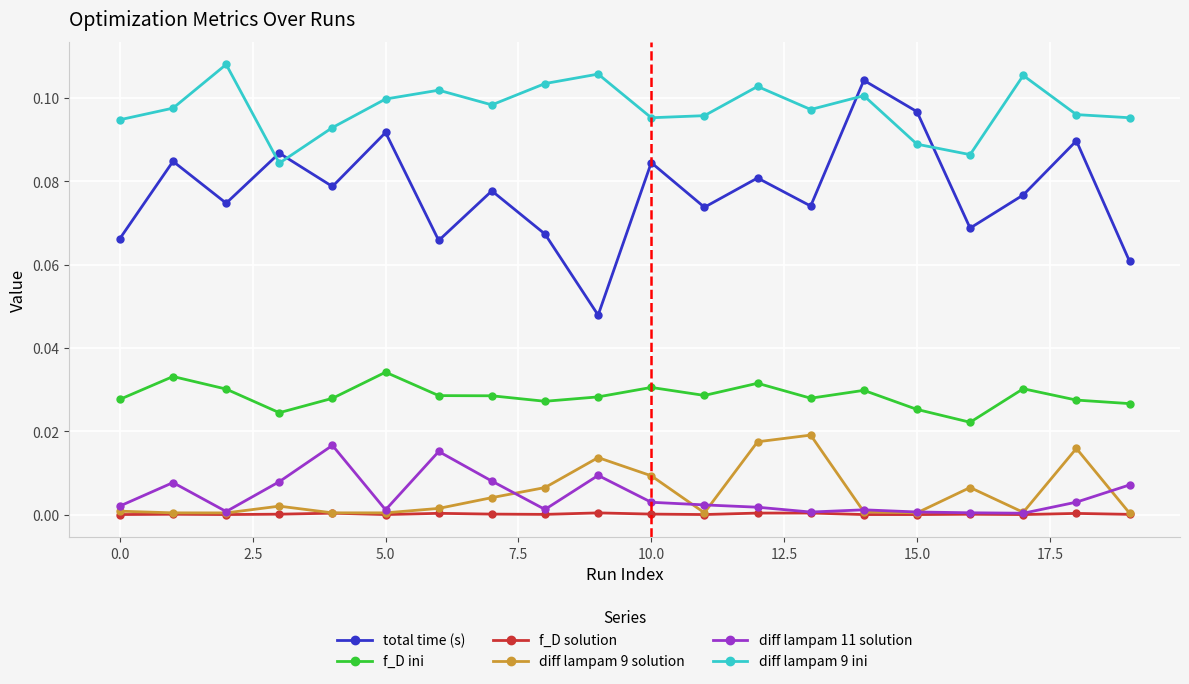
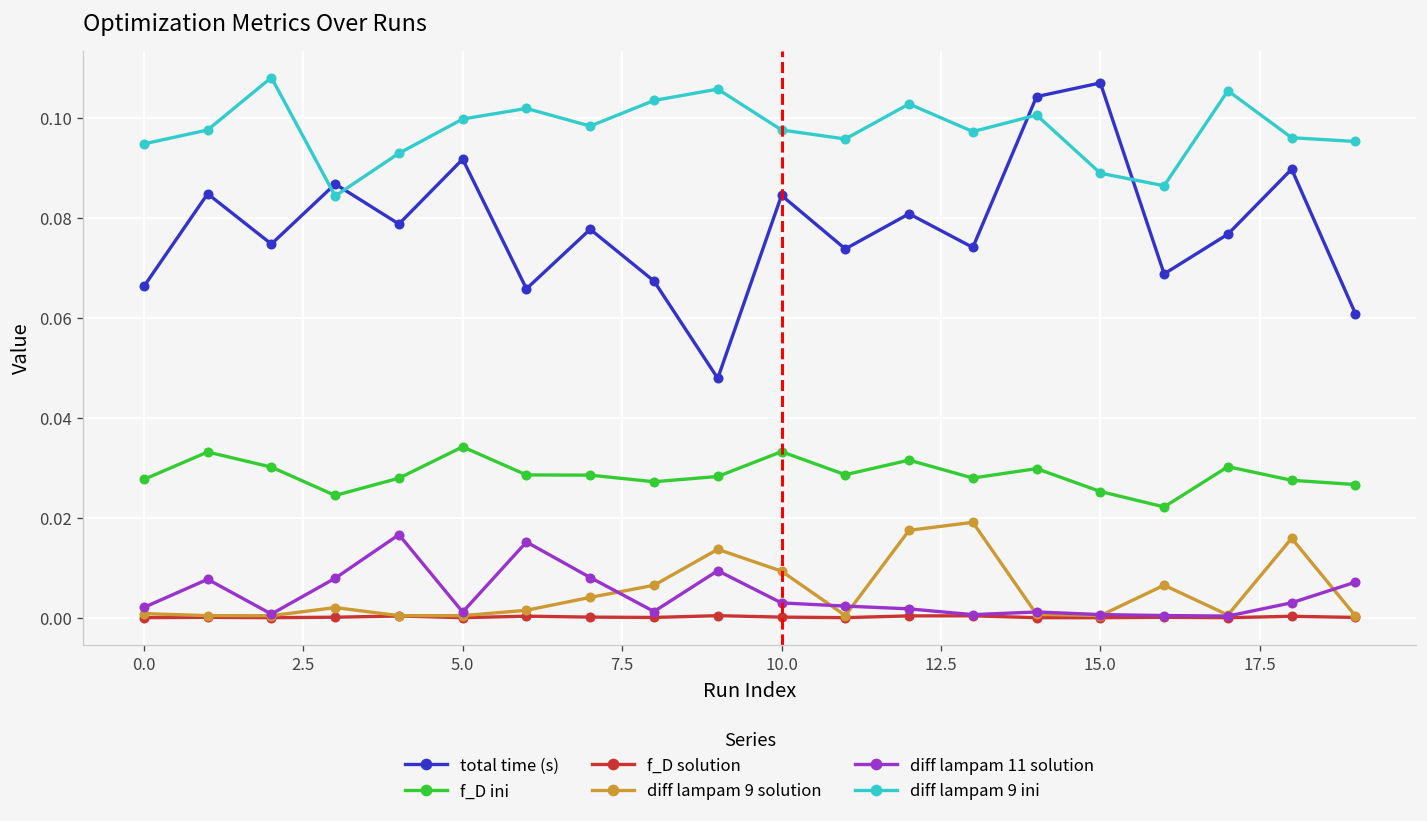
f_D ini, 10.0: 0.031 -> 0.033
diff lampam 9 ini, 10.0: 0.095 -> 0.098
total time (s), 15.0: 0.097 -> 0.107
